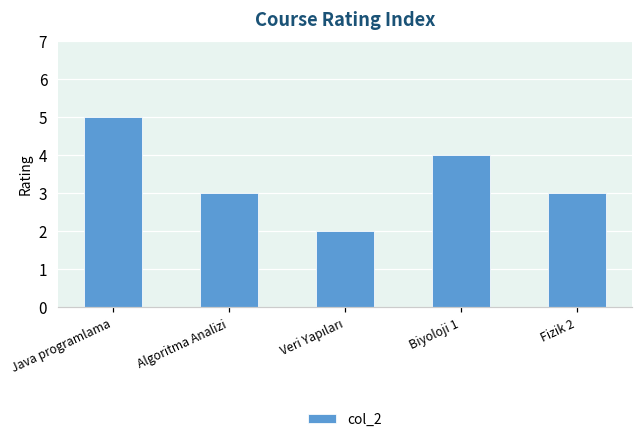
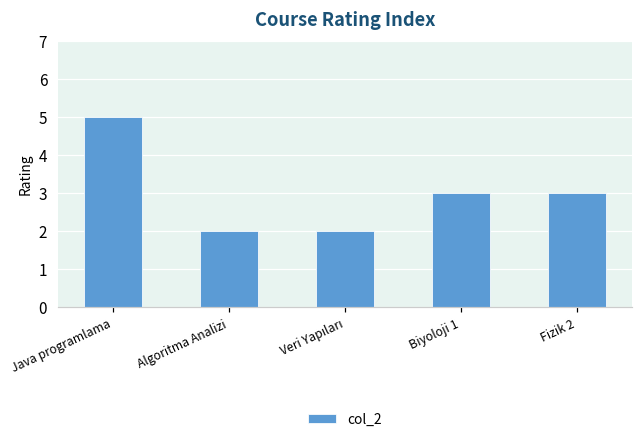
Algoritma Analizi: 3 -> 2
Biyoloji 1: 4 -> 3
